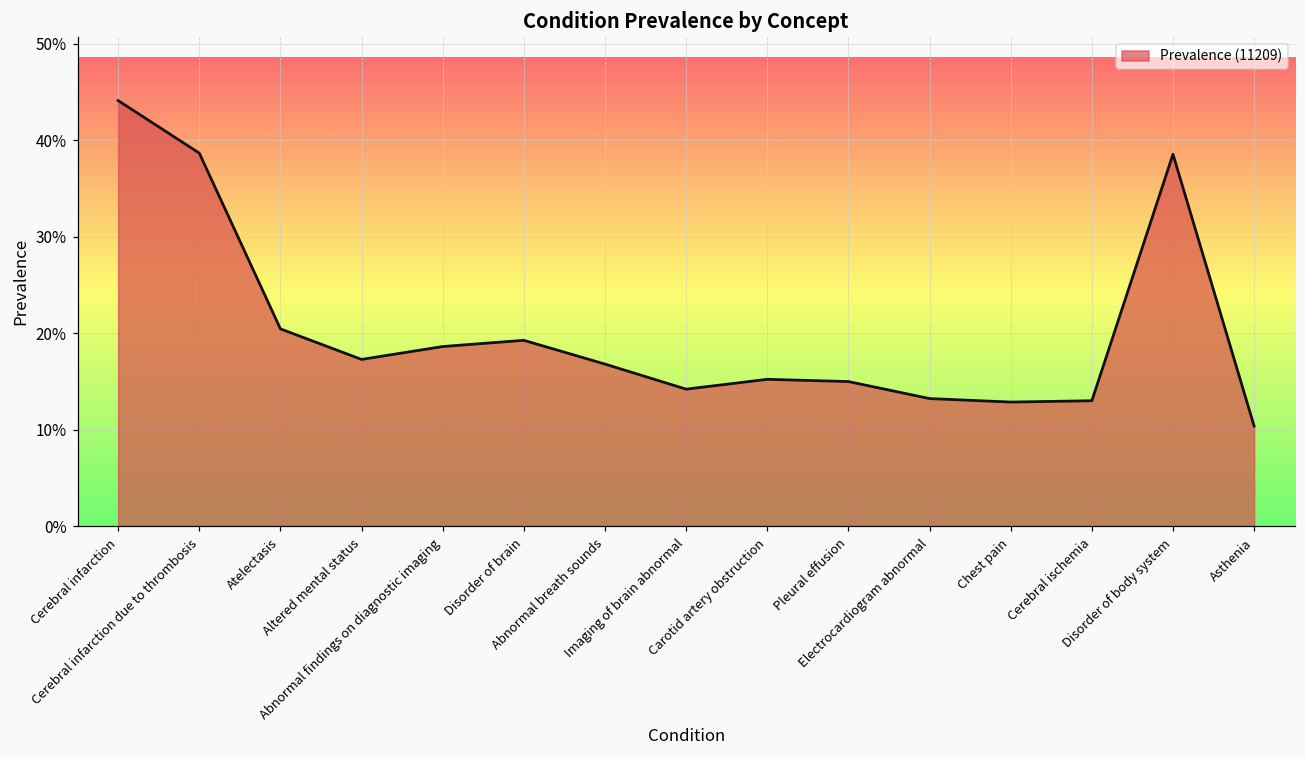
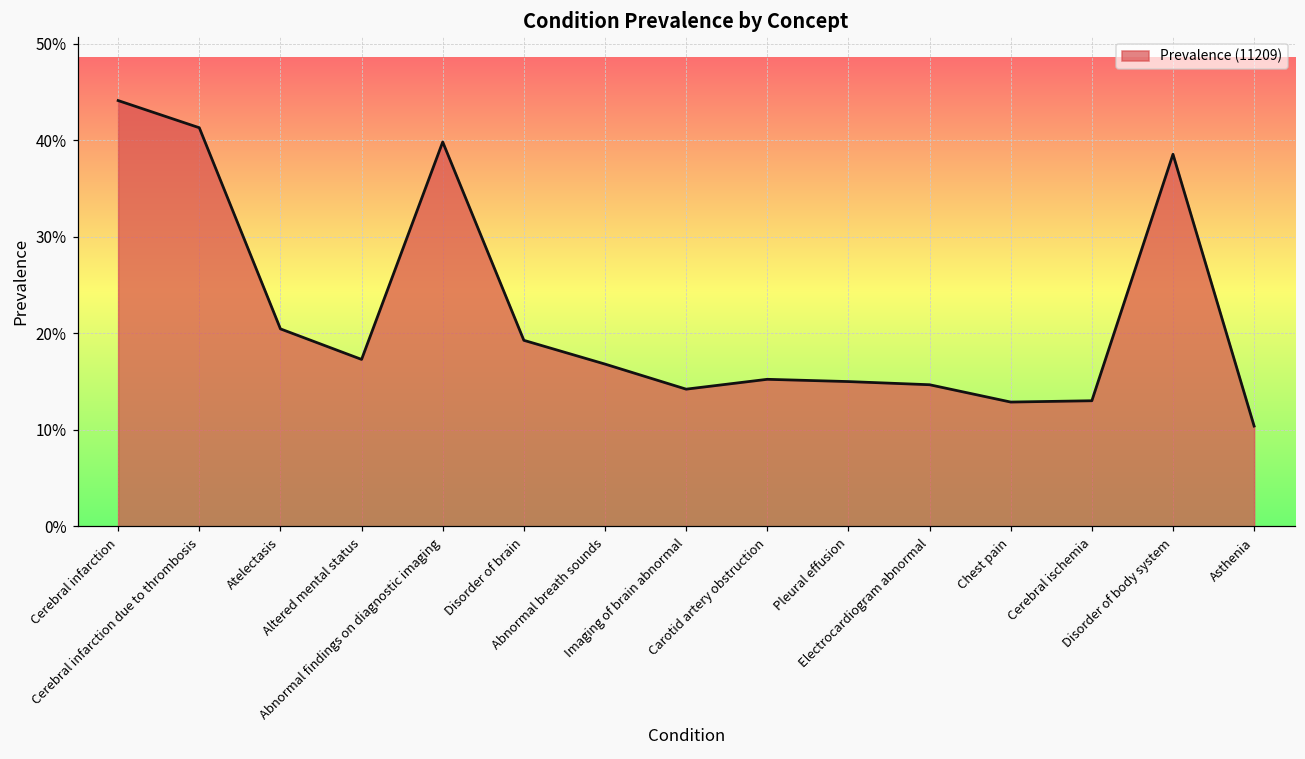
Cerebral infarction due to thrombosis: 39% -> 41%
Abnormal findings on diagnostic imaging: 19% -> 40%
Electrocardiogram abnormal: 13% -> 15%
